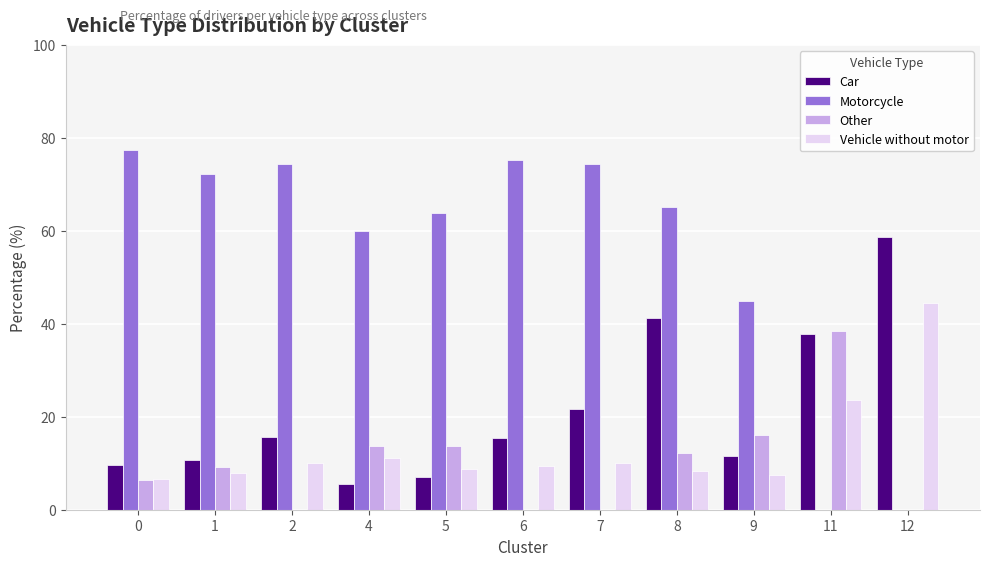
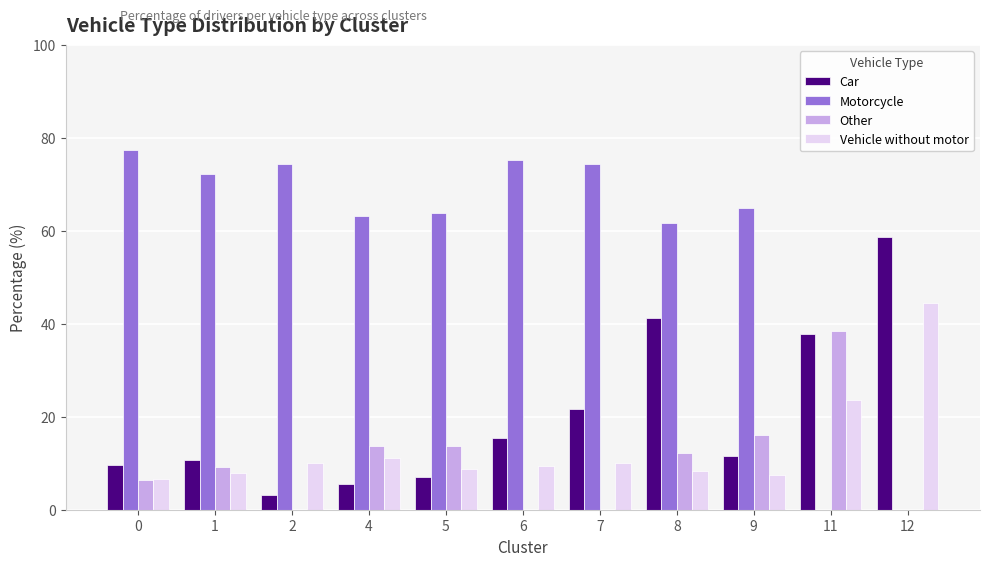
Car, 2: 16 -> 3
Motorcycle, 4: 60 -> 63
Motorcycle, 8: 65 -> 62
Motorcycle, 9: 45 -> 65
